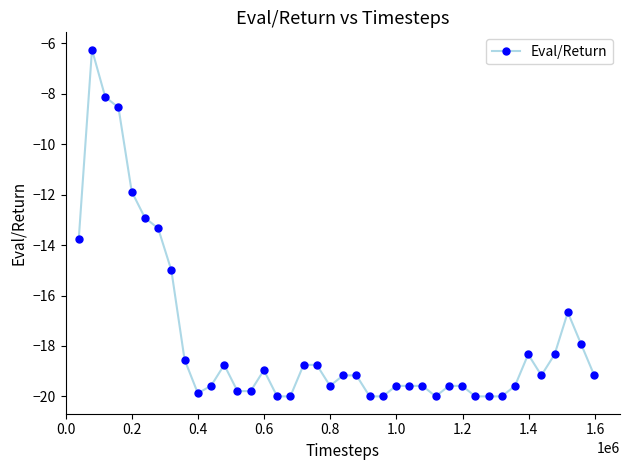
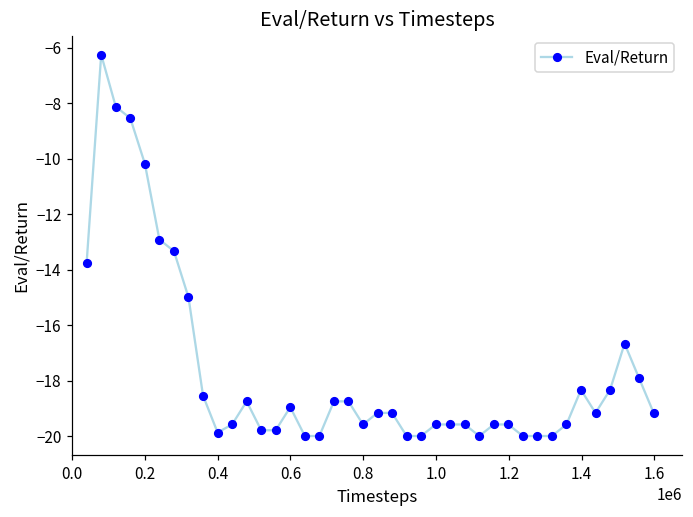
0.2: -11.9 -> -10.2
